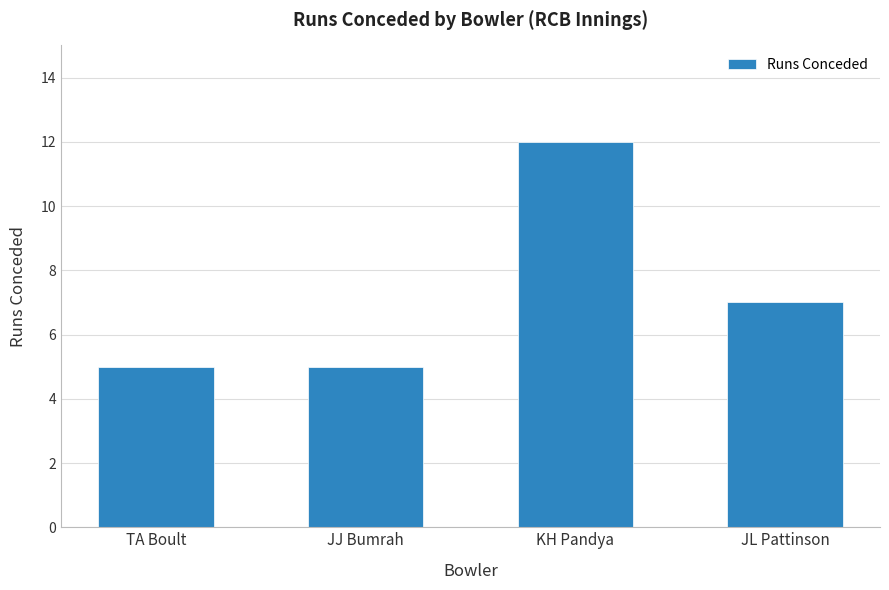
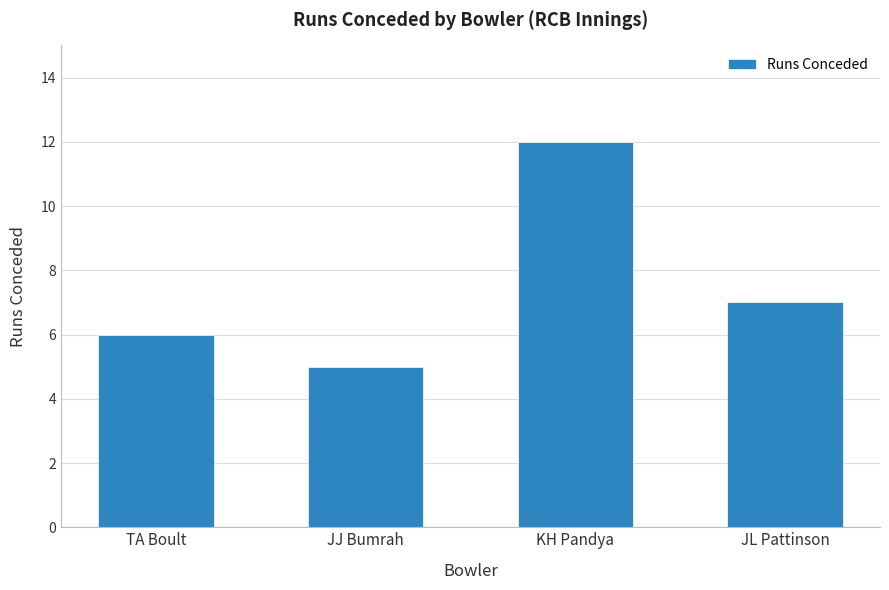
TA Boult: 5 -> 6
